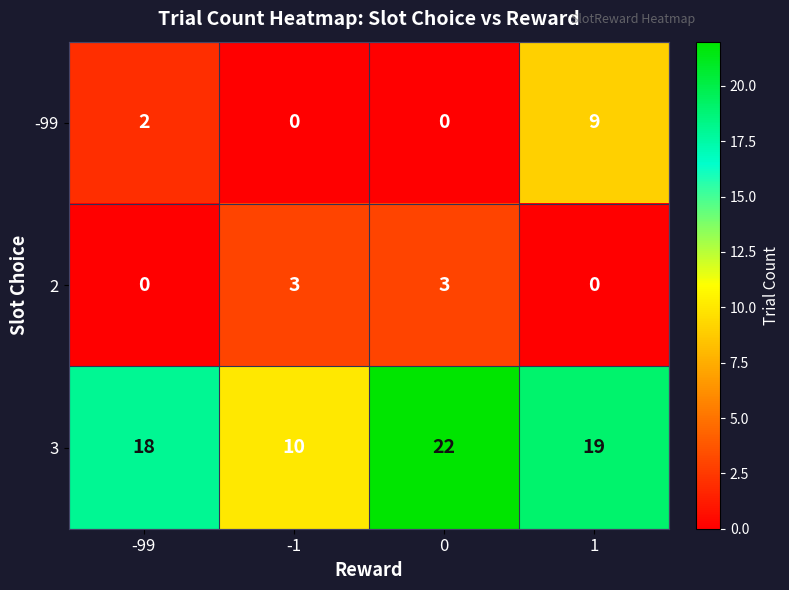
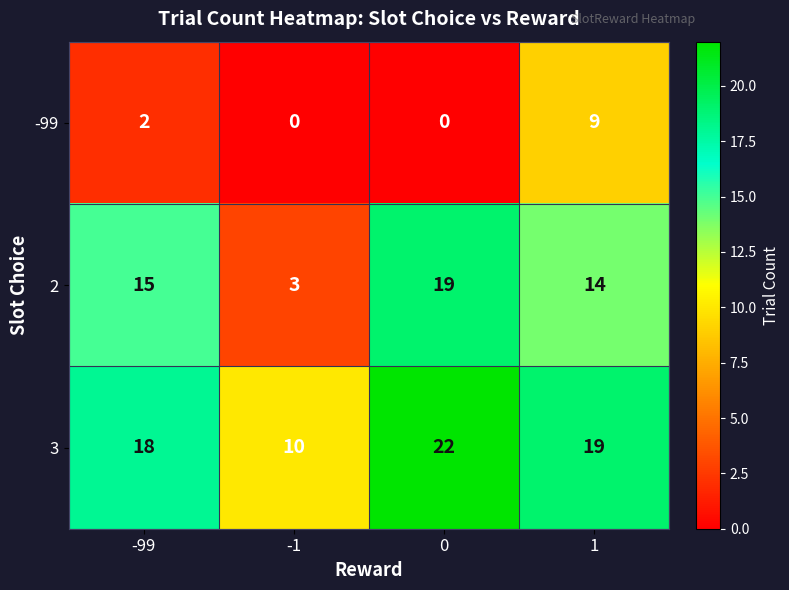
2, -99: 0 -> 15
2, 0: 3 -> 19
2, 1: 0 -> 14
